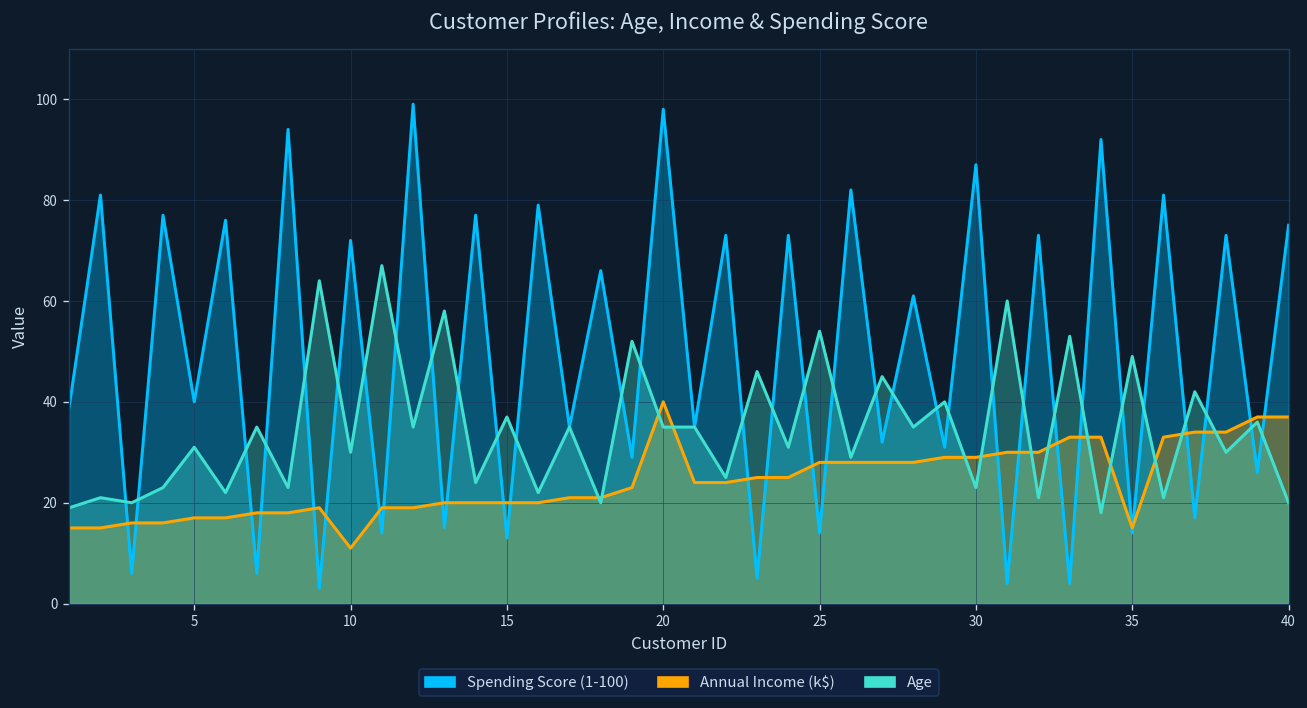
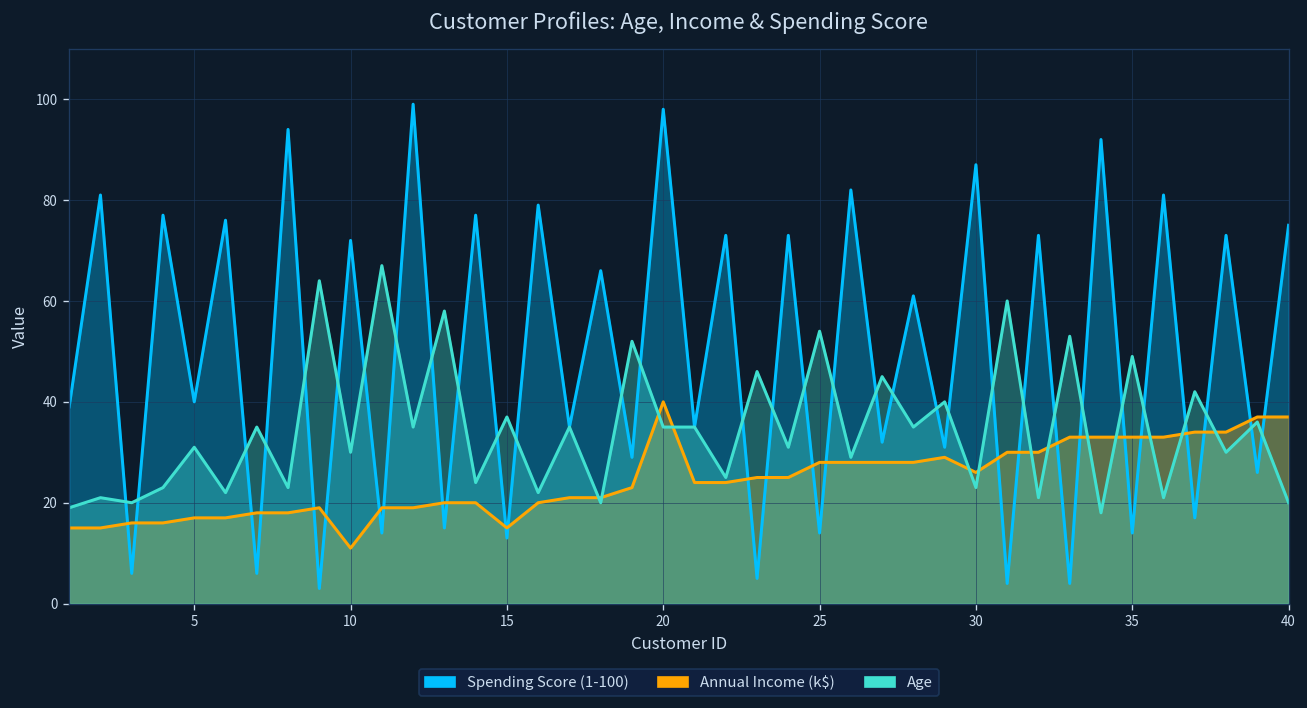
Annual Income (k$), 15: 20 -> 15
Annual Income (k$), 30: 29 -> 26
Annual Income (k$), 35: 15 -> 33
